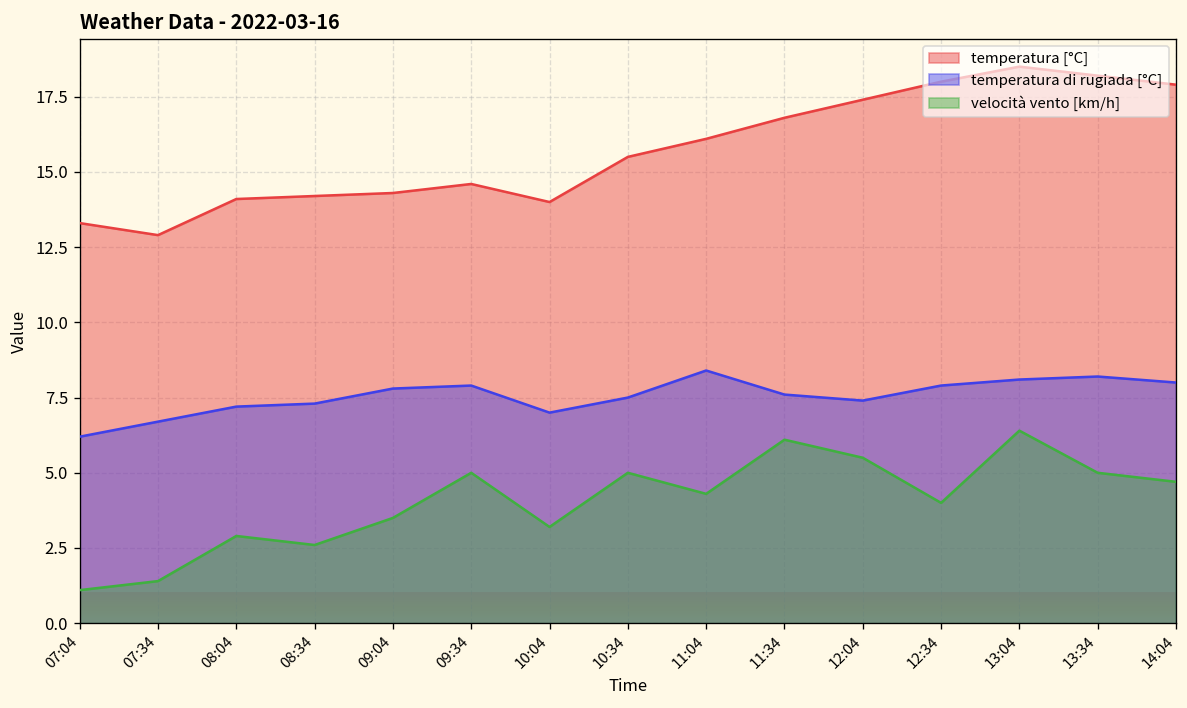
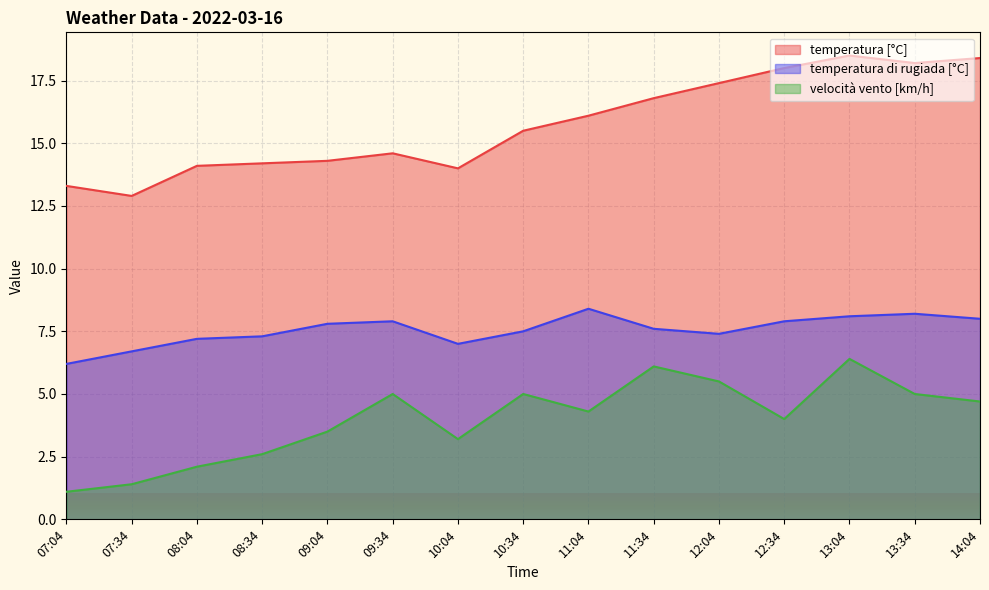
velocità vento [km/h], 08:04: 2.9 -> 2.1
temperatura [°C], 14:04: 17.9 -> 18.4
